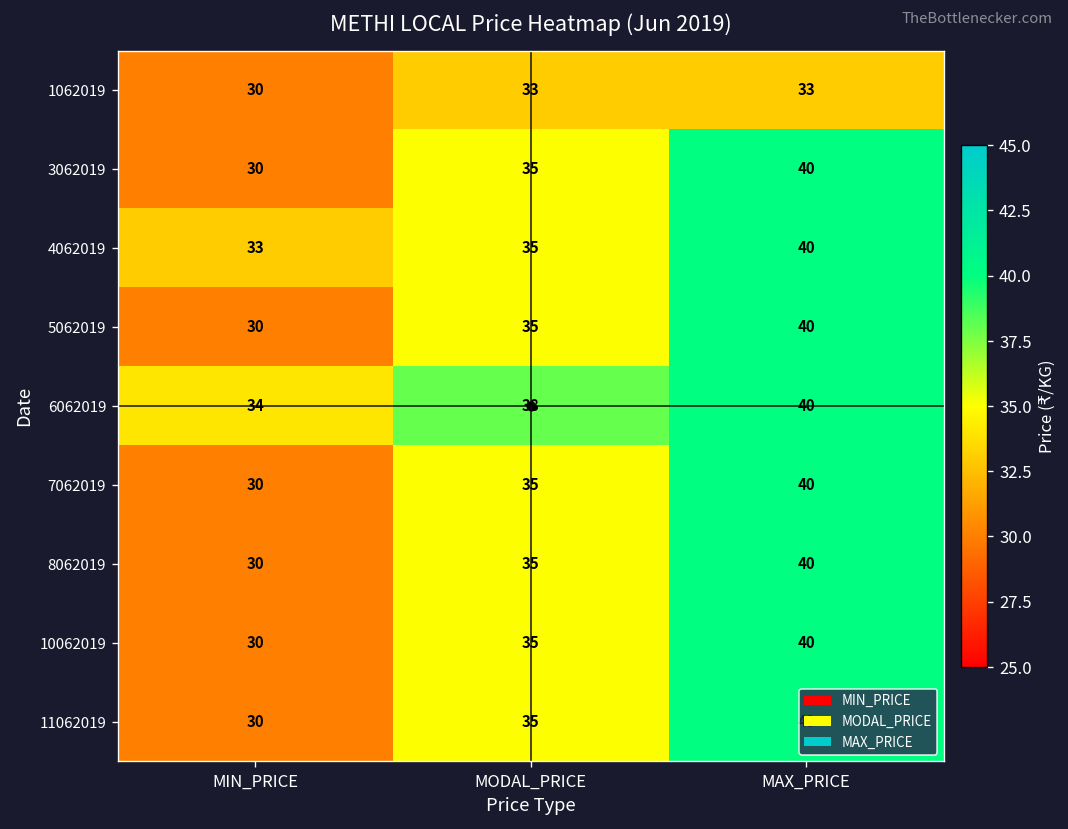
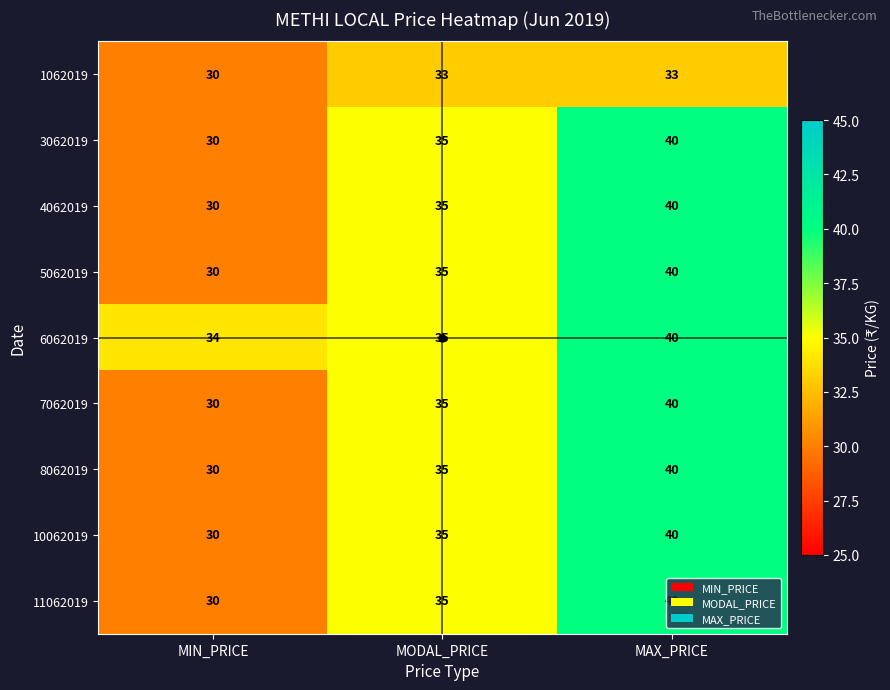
4062019, MIN_PRICE: 33 -> 30
6062019, MODAL_PRICE: 38 -> 35
